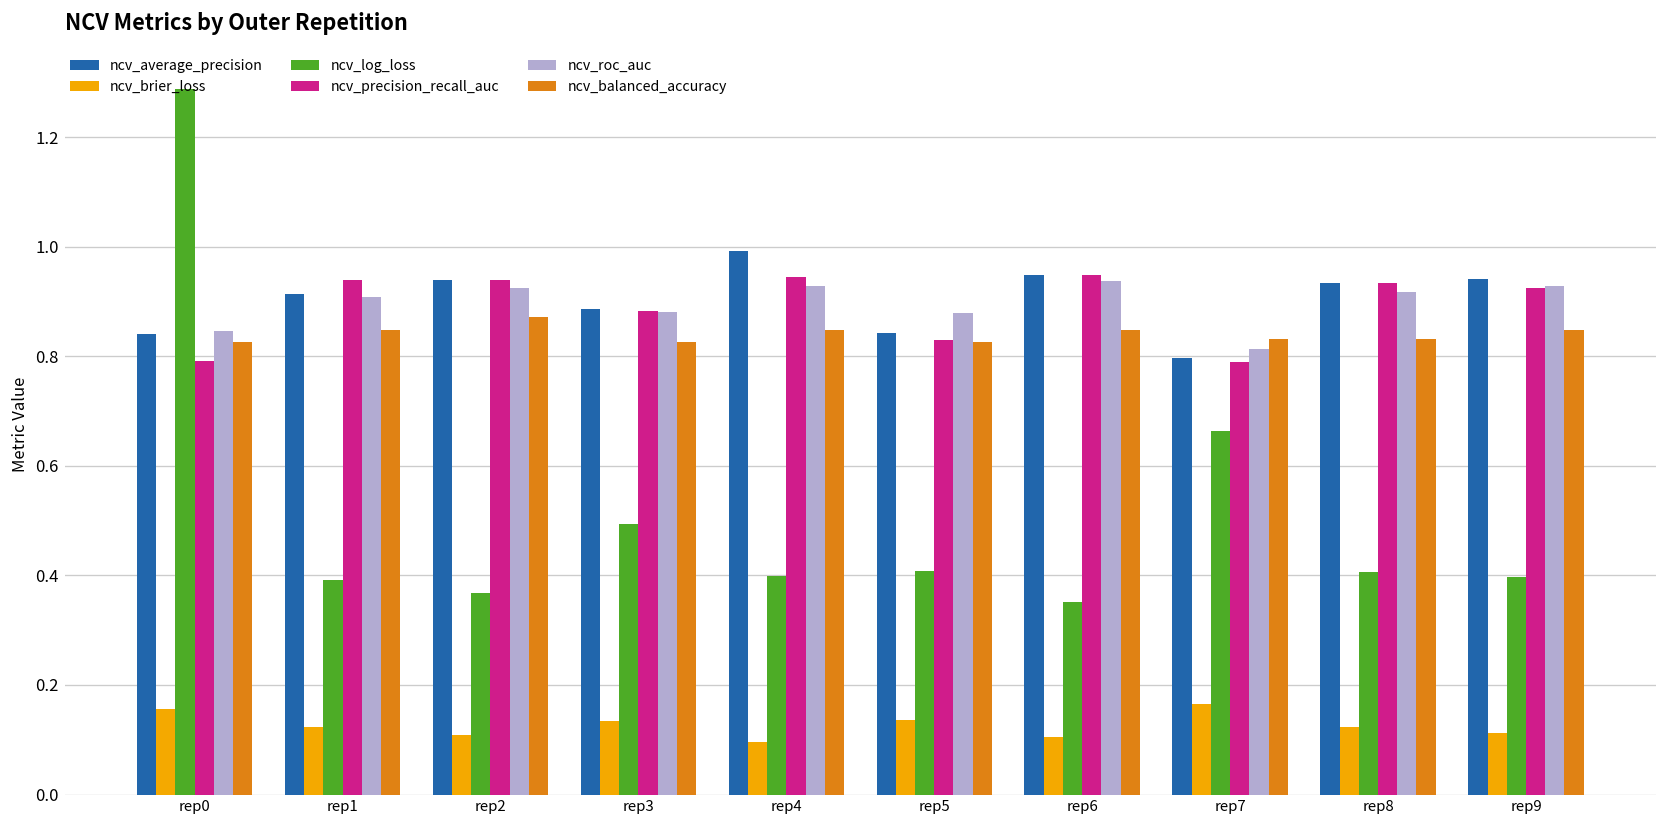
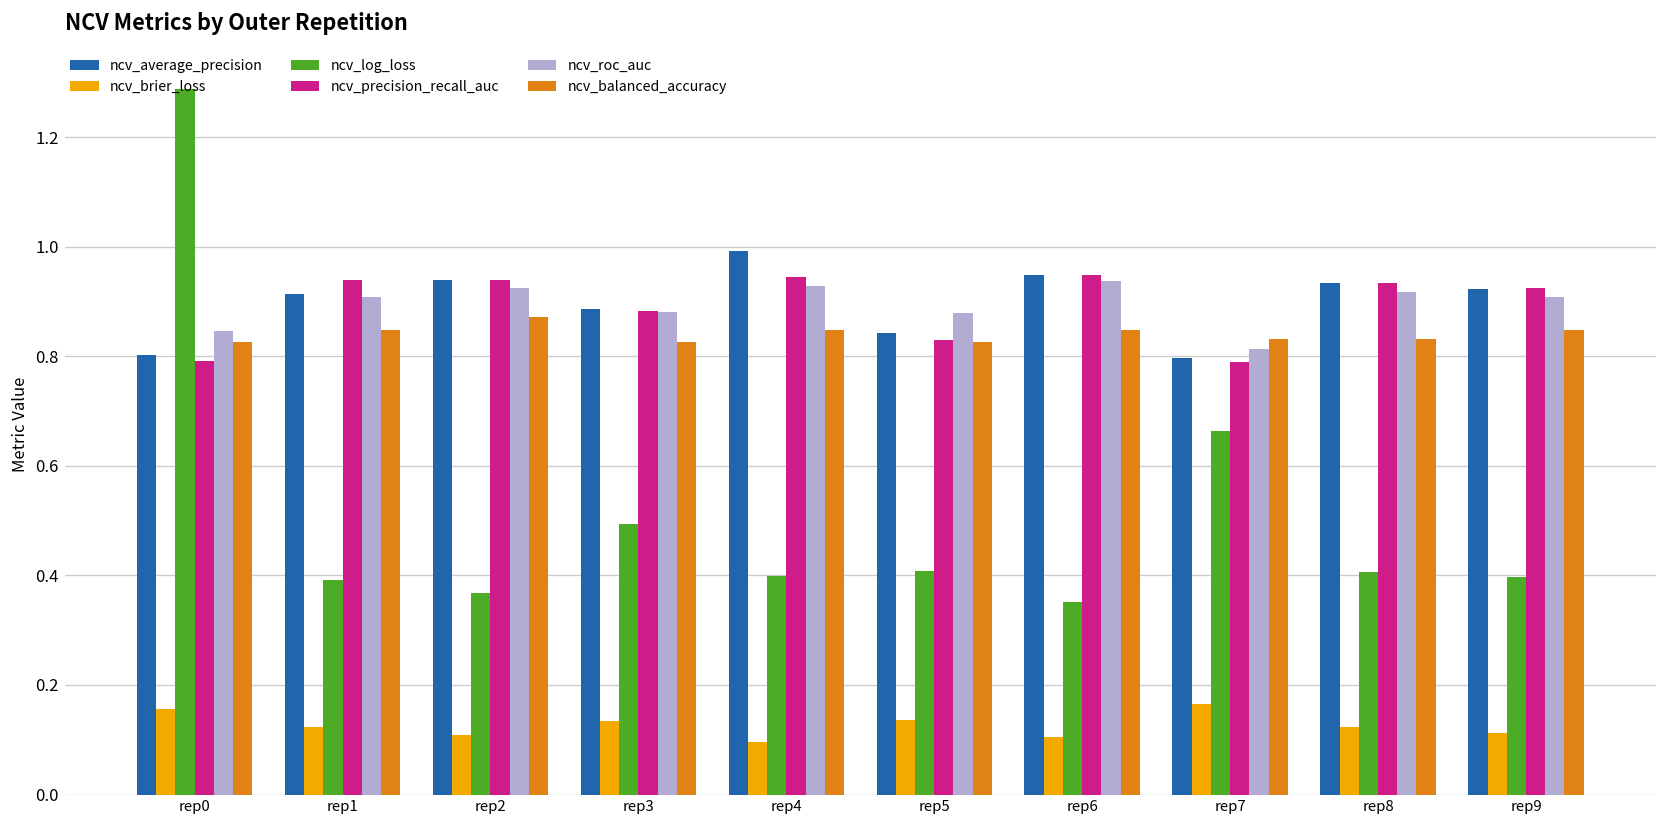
ncv_average_precision, rep0: 0.84 -> 0.80
ncv_average_precision, rep9: 0.94 -> 0.92
ncv_roc_auc, rep9: 0.93 -> 0.91
